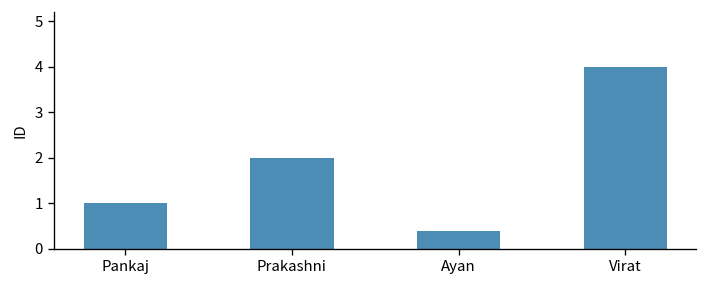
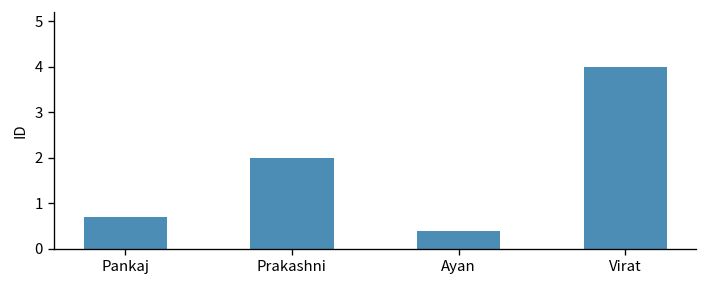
Pankaj: 1.0 -> 0.7
